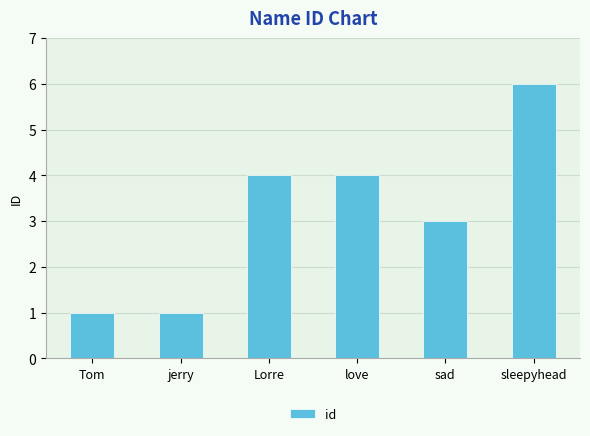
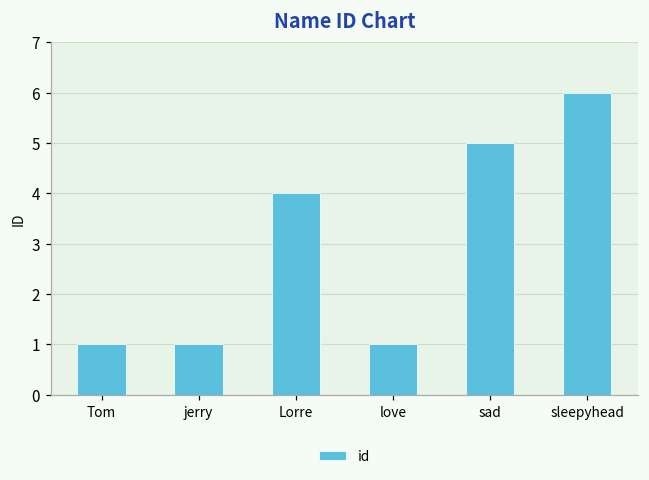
love: 4 -> 1
sad: 3 -> 5
